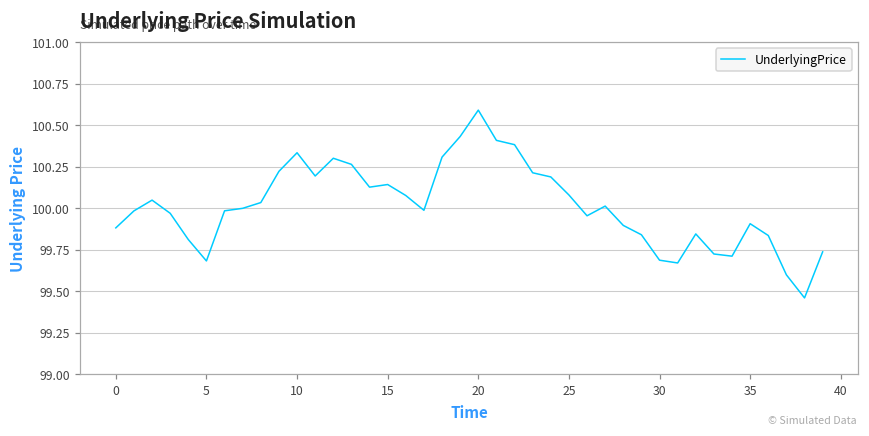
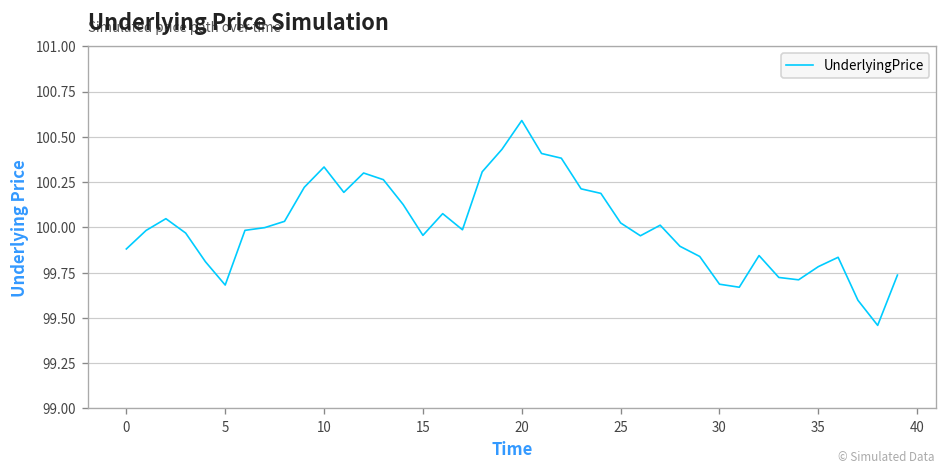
15: 100.14 -> 99.96
25: 100.08 -> 100.02
35: 99.91 -> 99.78
